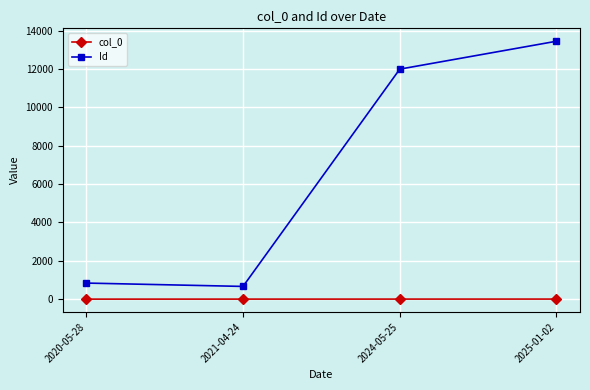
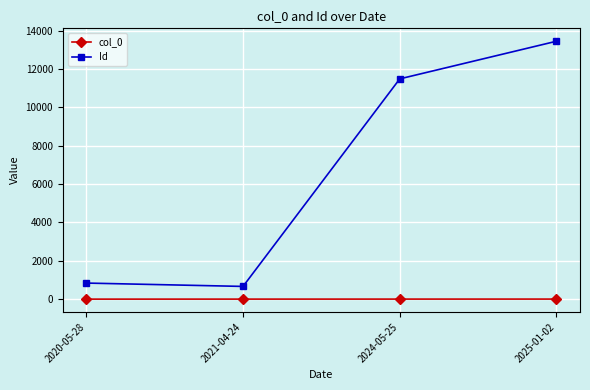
Id, 2024-05-25: 12000 -> 11500
